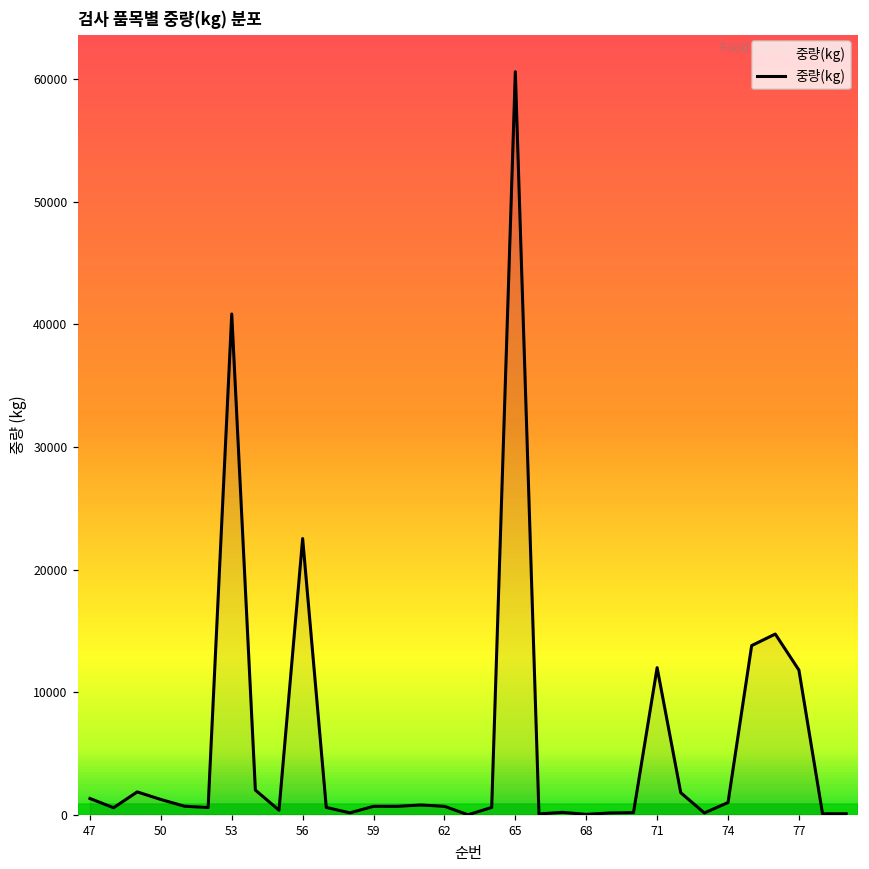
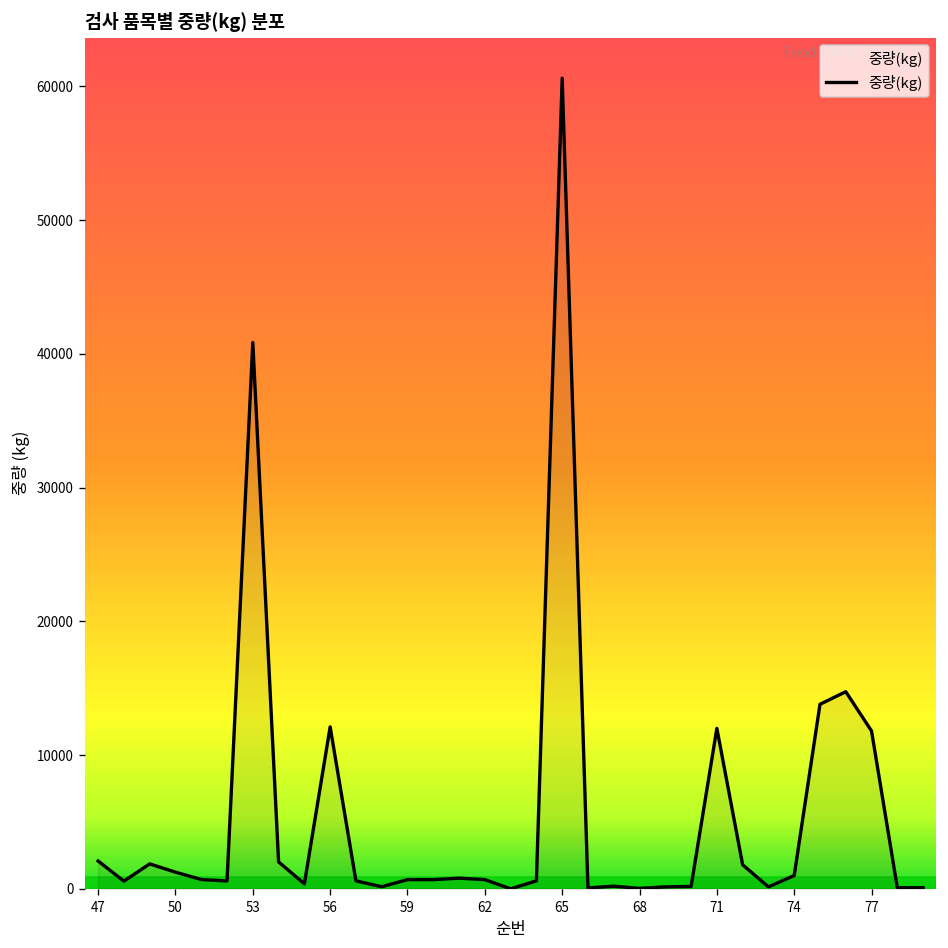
47: 1300 -> 2100
56: 22500 -> 12100
